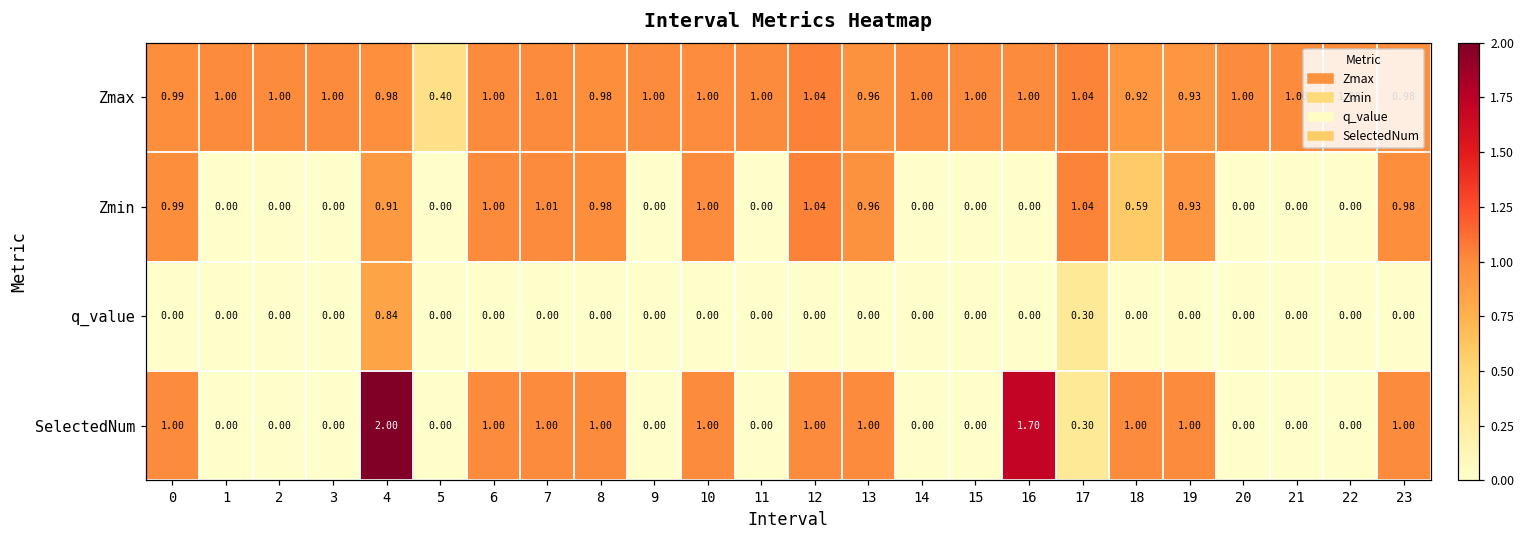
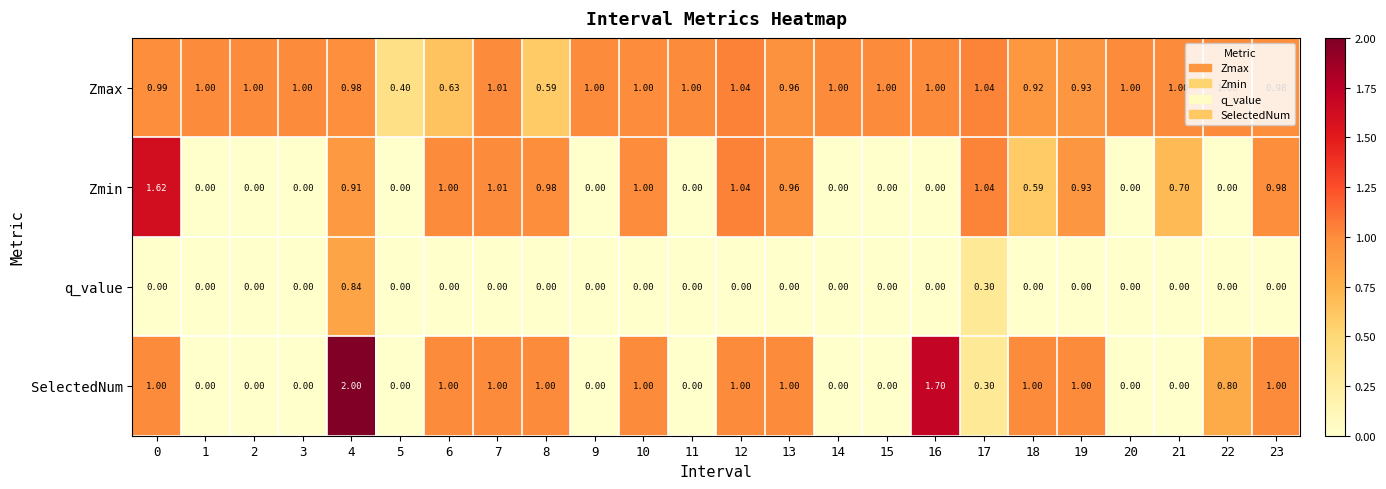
Zmax, 6: 1.00 -> 0.63
Zmax, 8: 0.98 -> 0.59
Zmin, 0: 0.99 -> 1.62
Zmin, 21: 0.00 -> 0.70
SelectedNum, 22: 0.00 -> 0.80
